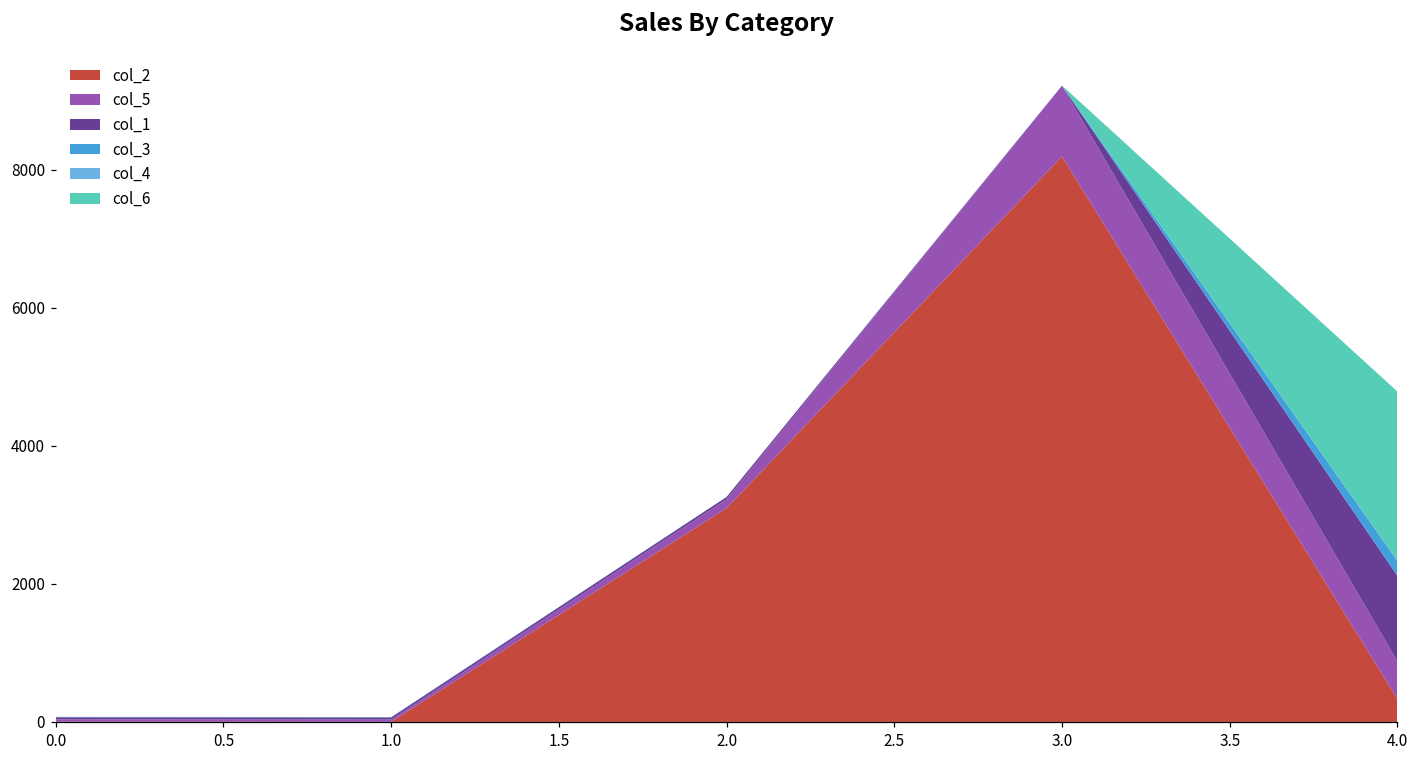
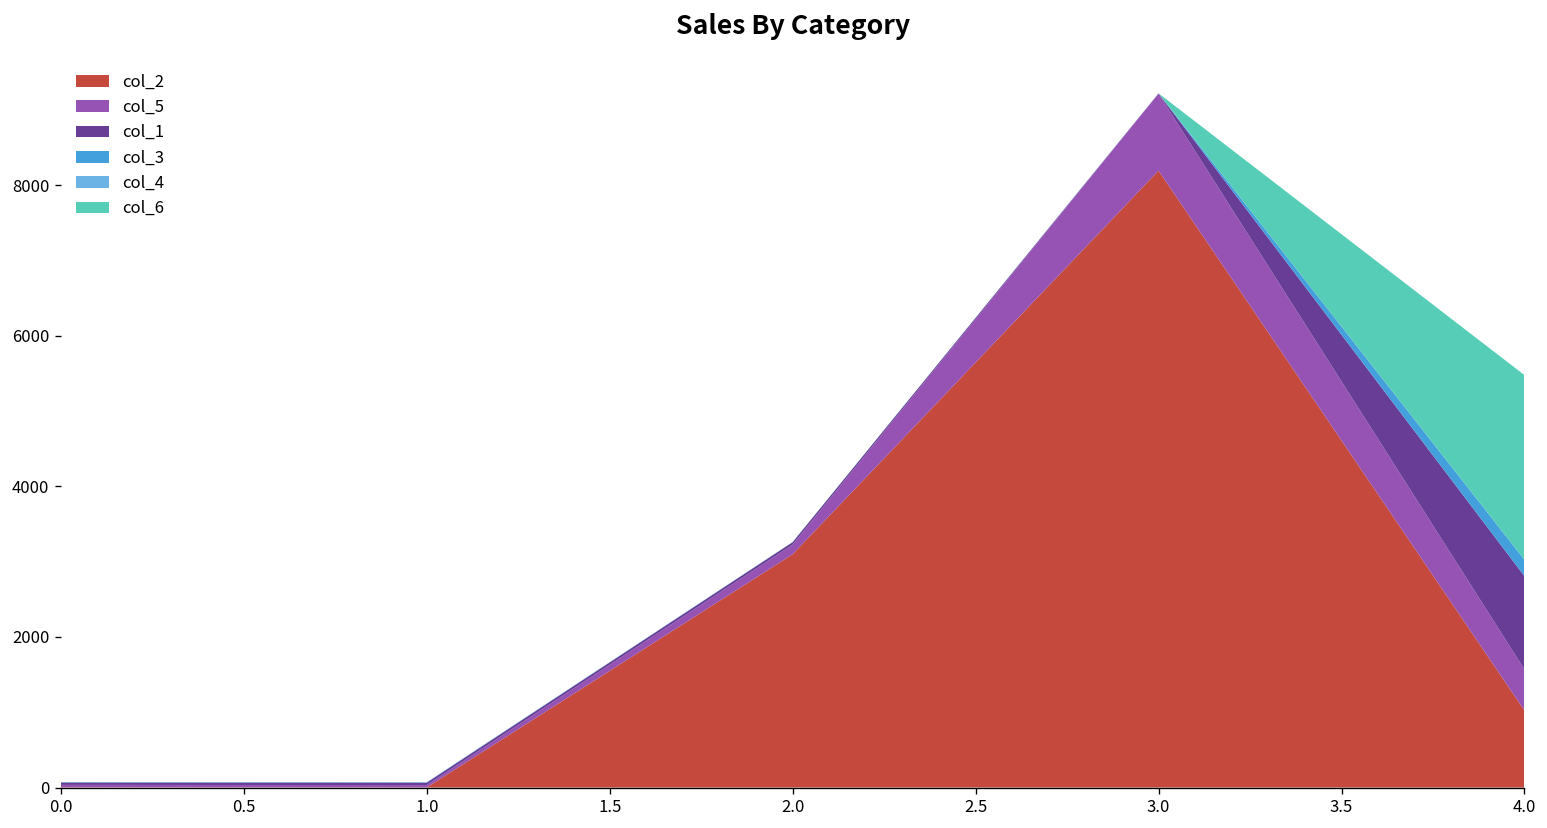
col_2, 4.0: 300 -> 1000
